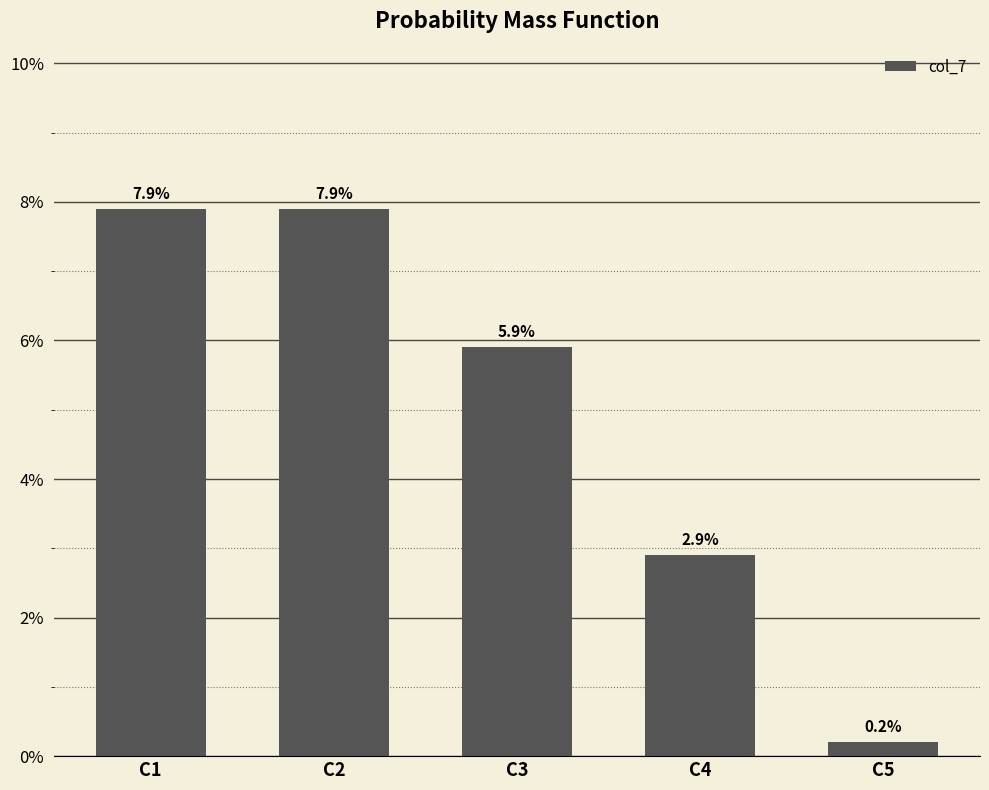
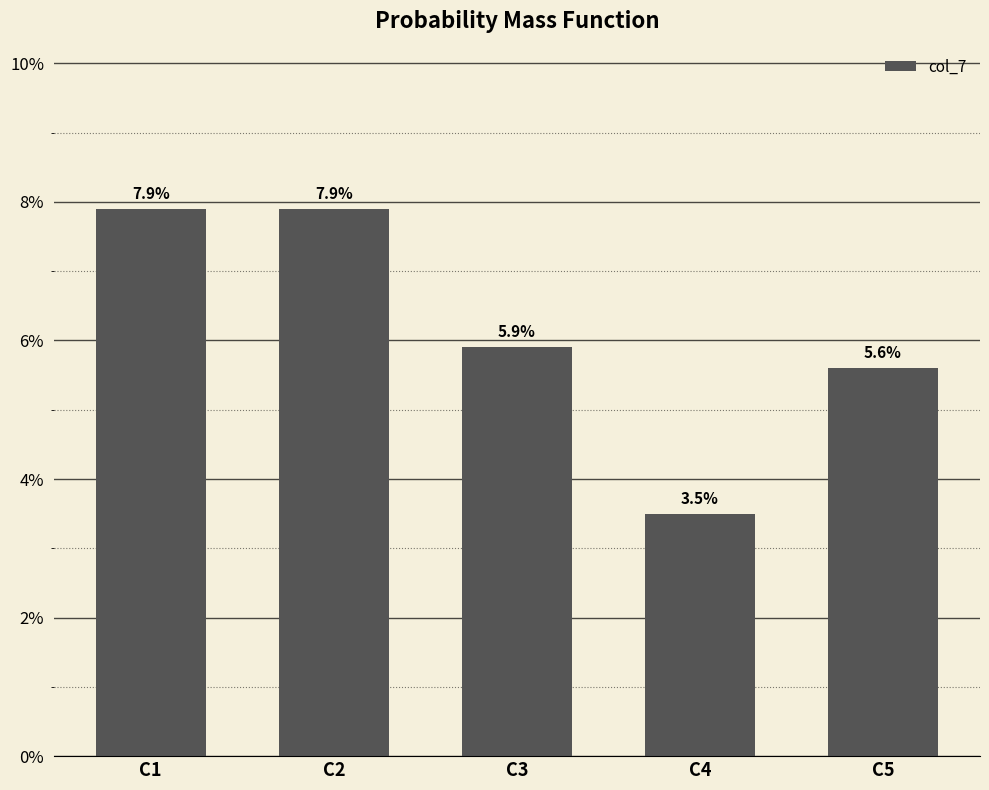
C4: 2.9% -> 3.5%
C5: 0.2% -> 5.6%
